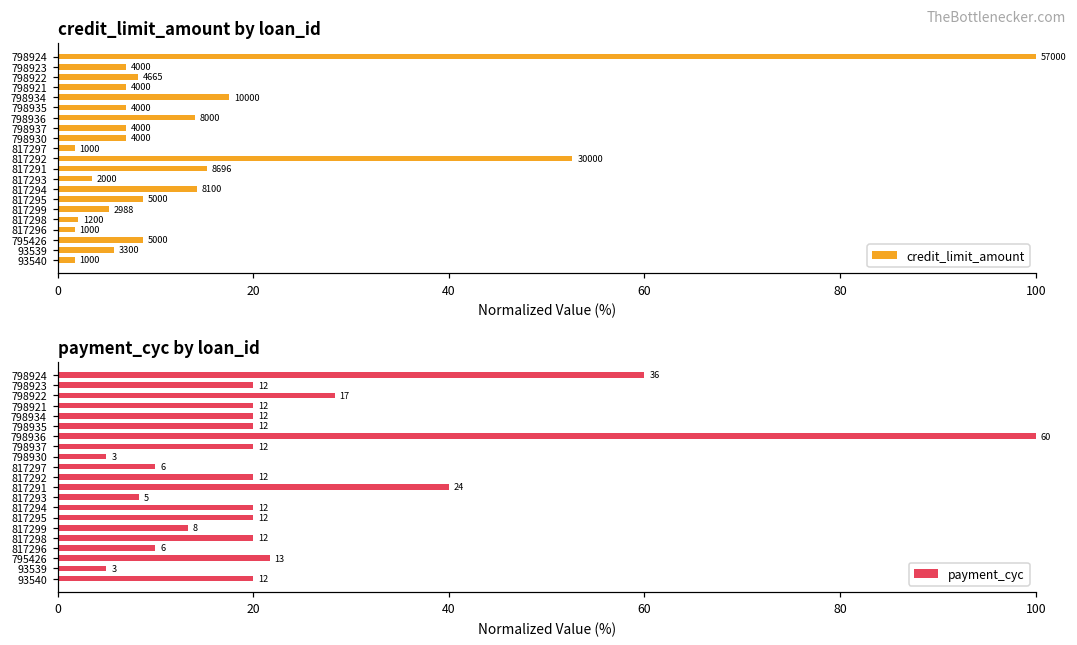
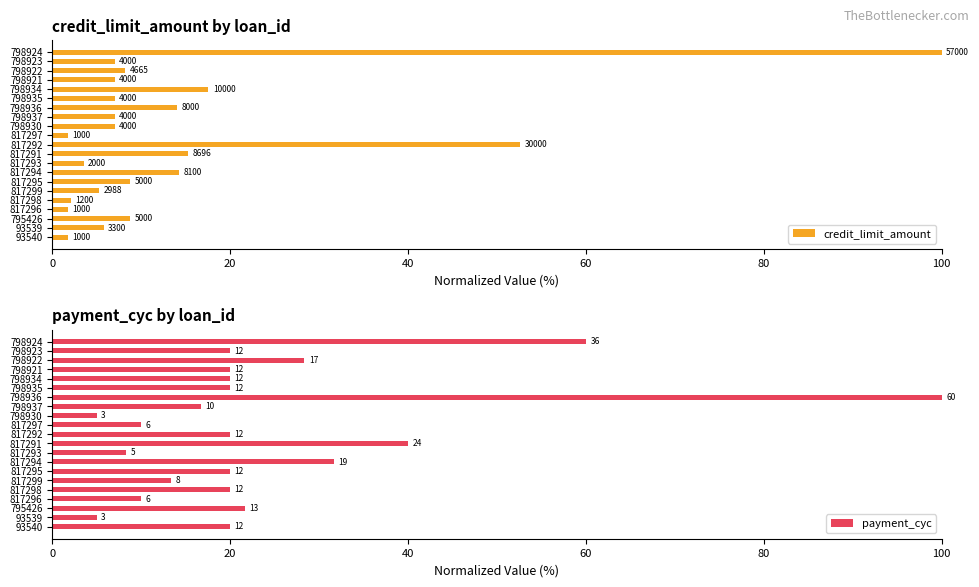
payment_cyc by loan_id, 798937: 12 -> 10
payment_cyc by loan_id, 817294: 12 -> 19
